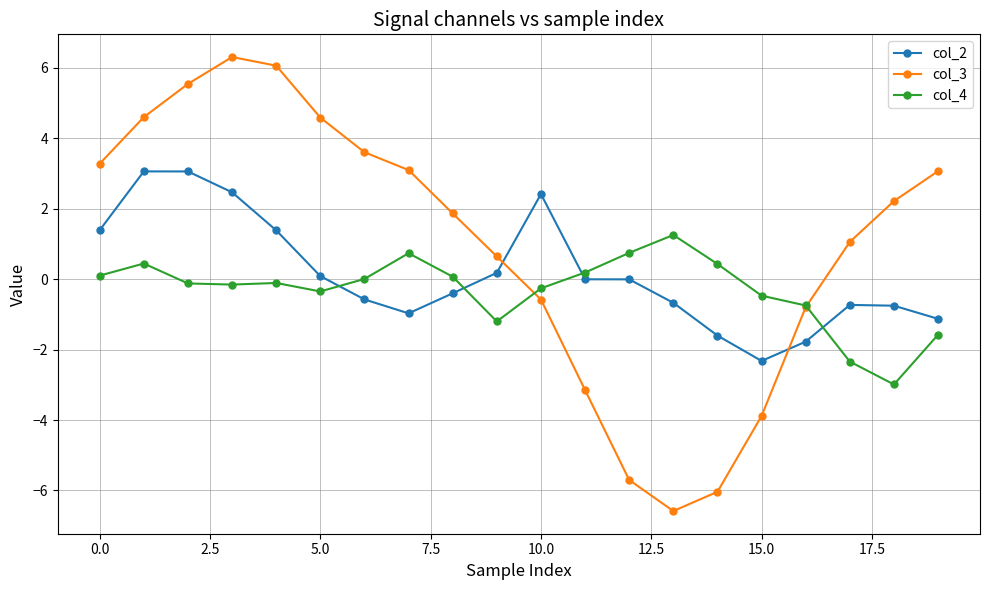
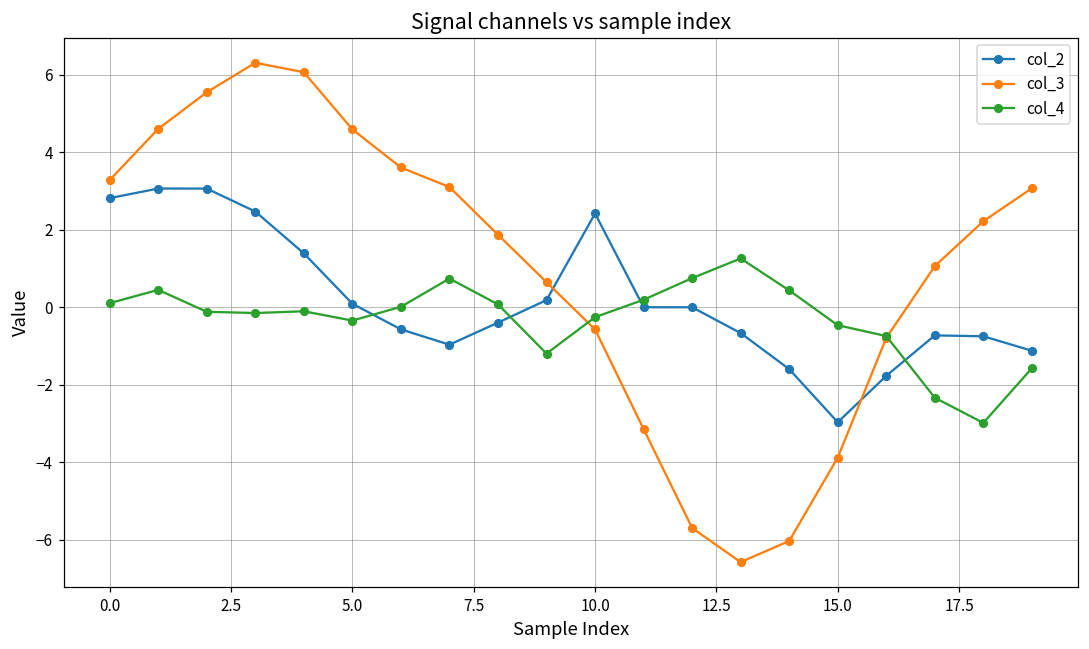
col_2, 0.0: 1.4 -> 2.8
col_2, 15.0: -2.3 -> -3.0
